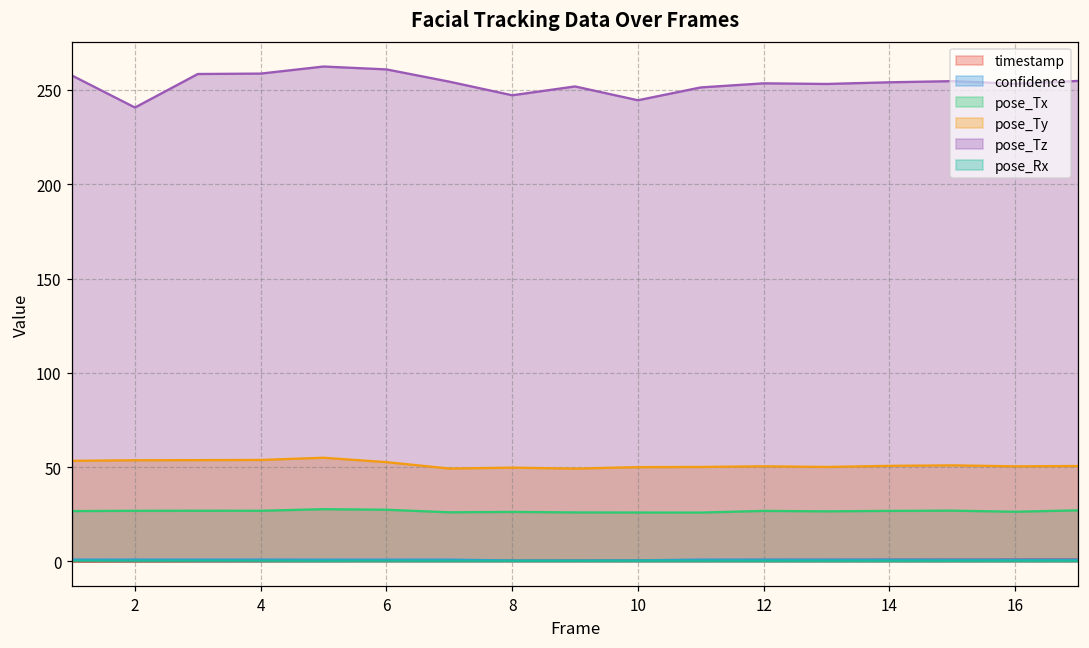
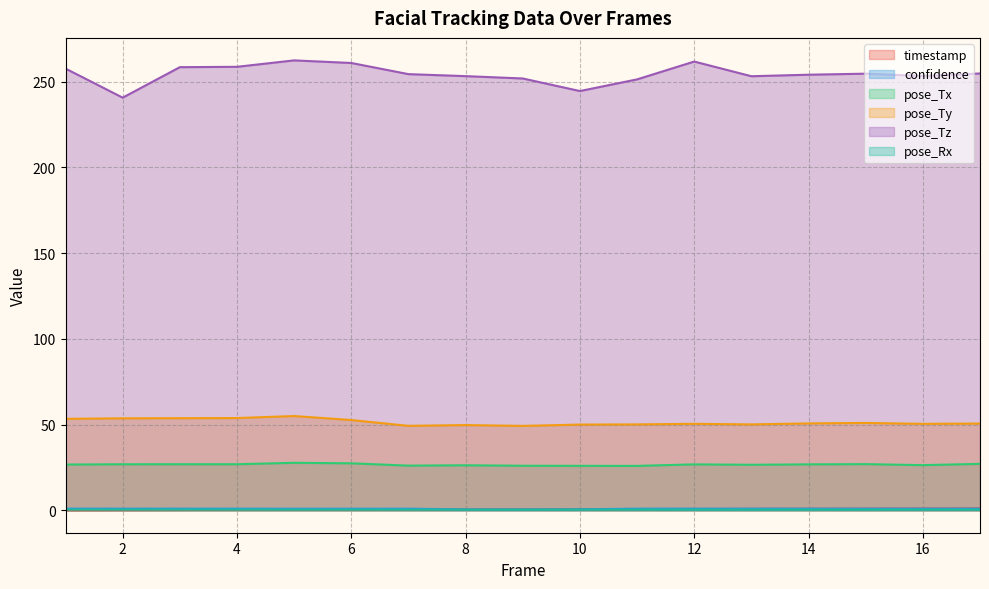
pose_Tz, 8: 247 -> 253
pose_Tz, 12: 254 -> 262
